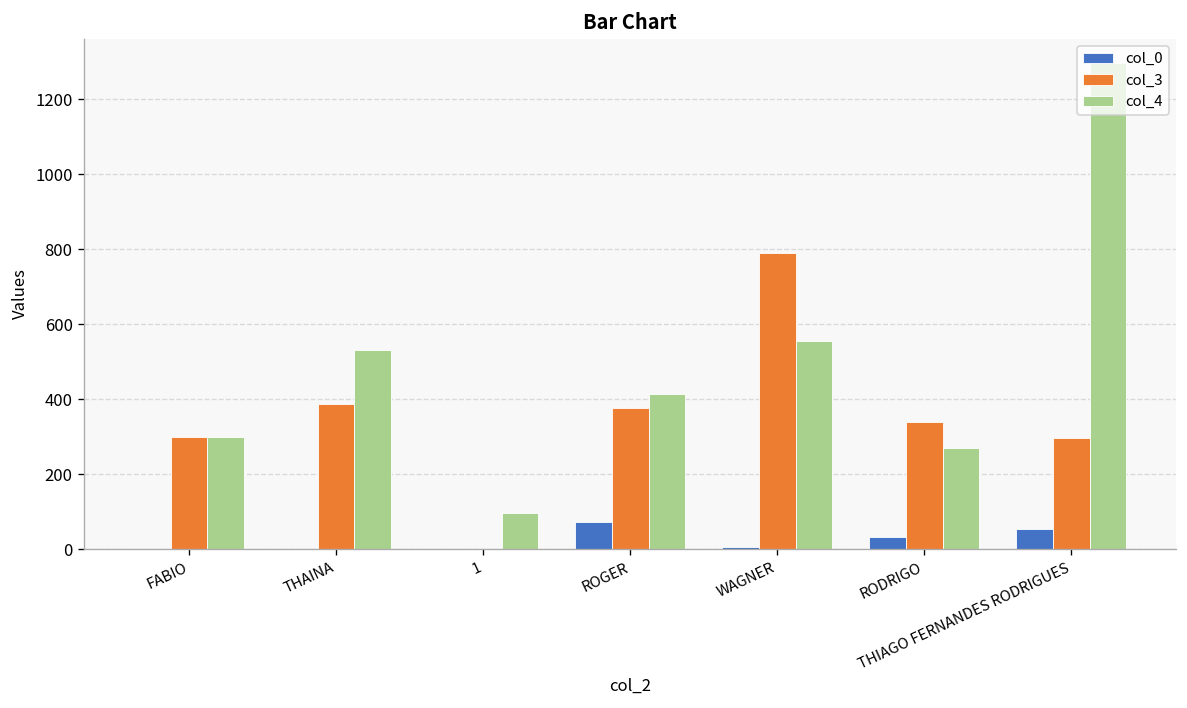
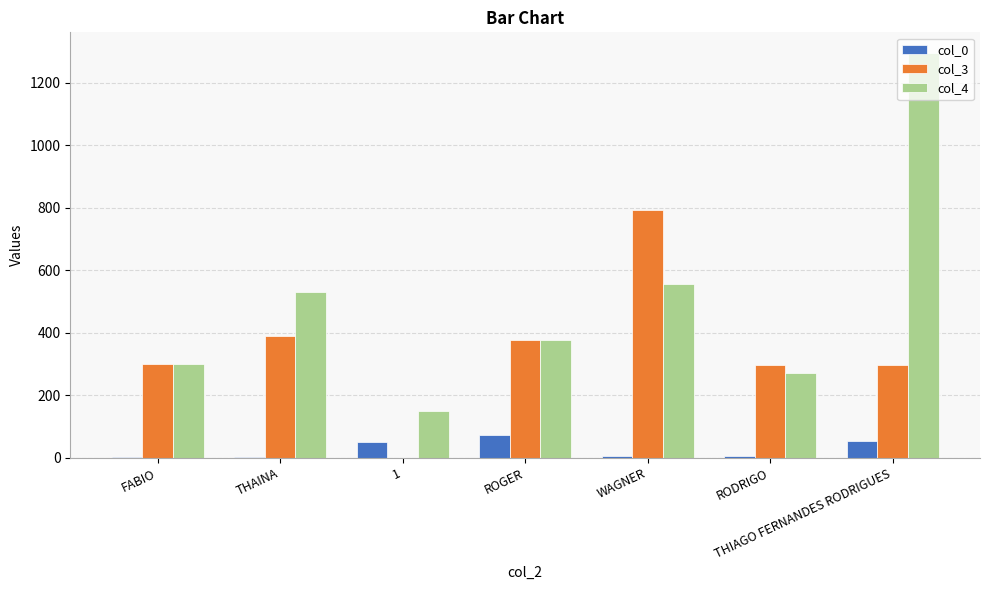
col_0, 1: 0 -> 50
col_4, 1: 100 -> 150
col_4, ROGER: 420 -> 380
col_0, RODRIGO: 30 -> 10
col_3, RODRIGO: 340 -> 300
